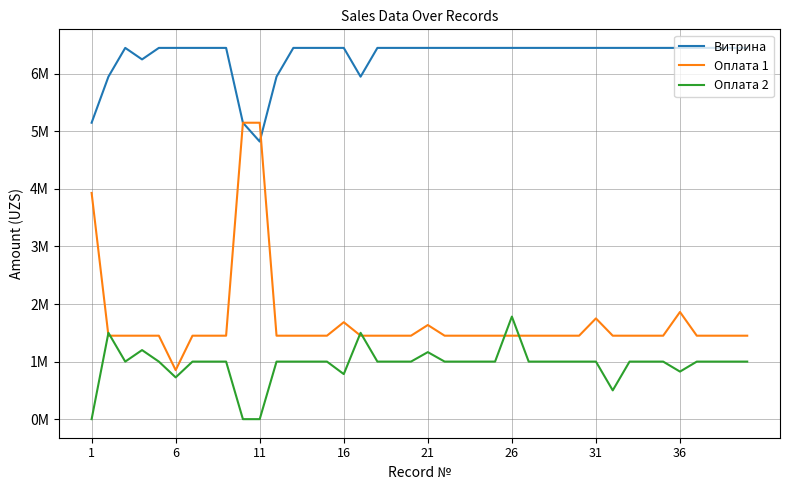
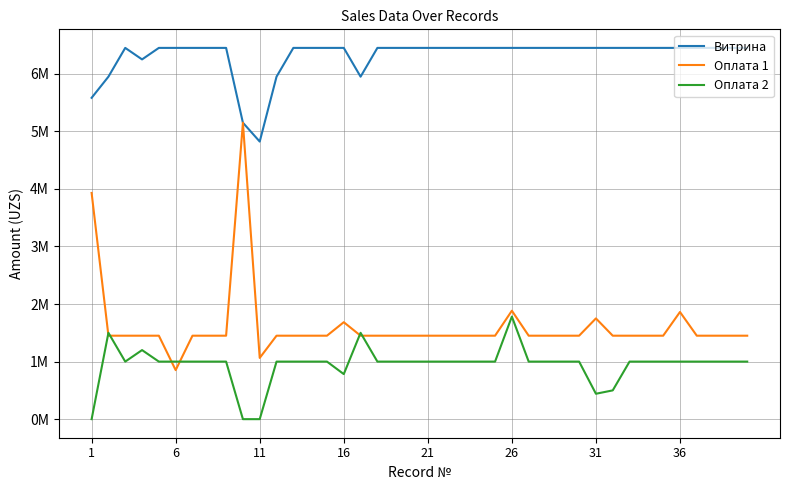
Витрина, 1: 5200000 -> 5600000
Оплата 2, 6: 700000 -> 1000000
Оплата 1, 11: 5200000 -> 1100000
Оплата 1, 21: 1600000 -> 1500000
Оплата 2, 21: 1200000 -> 1000000
Оплата 1, 26: 1500000 -> 1900000
Оплата 2, 31: 1000000 -> 400000
Оплата 2, 36: 800000 -> 1000000
